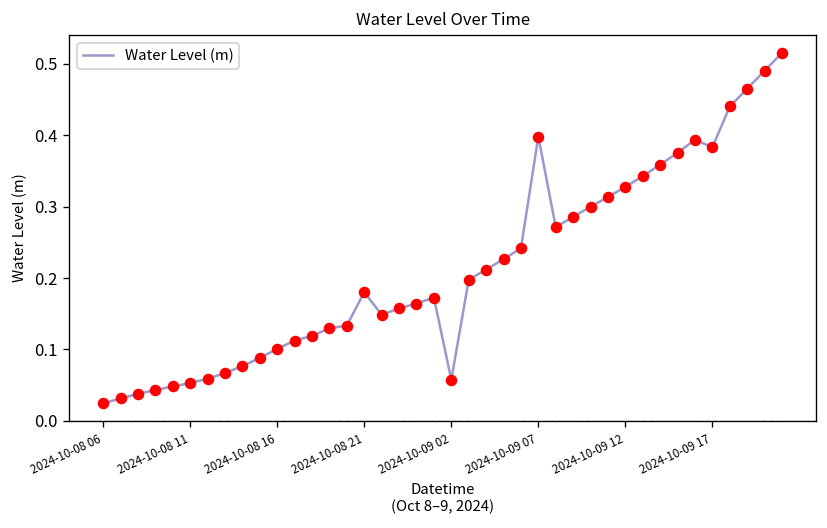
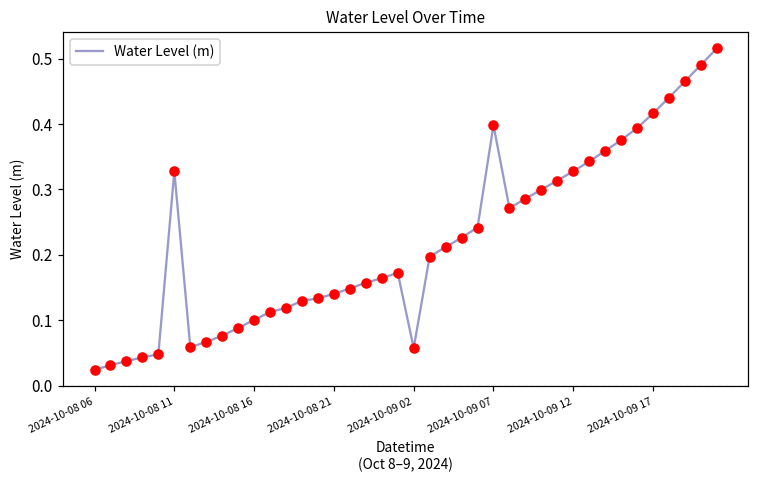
2024-10-08 11: 0.05 -> 0.33
2024-10-08 21: 0.18 -> 0.14
2024-10-09 17: 0.38 -> 0.42
